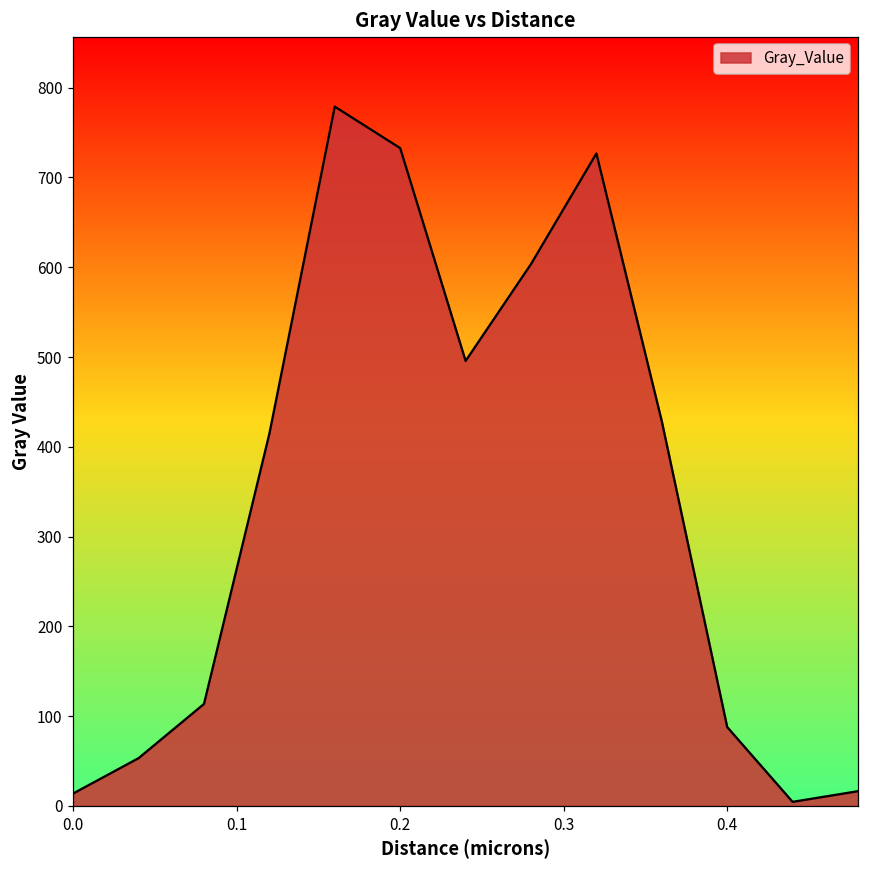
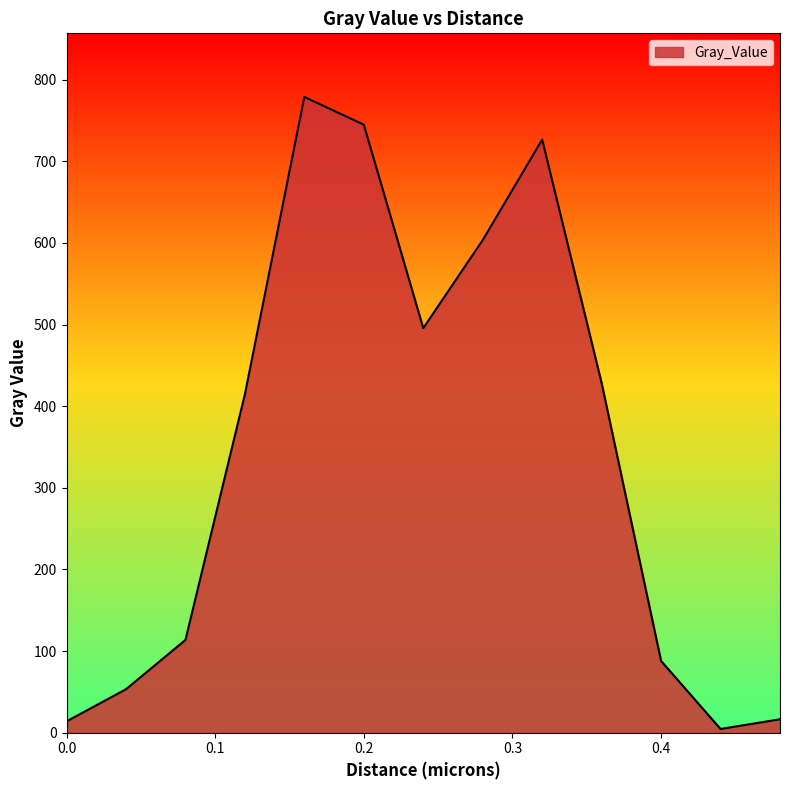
0.2: 730 -> 740
